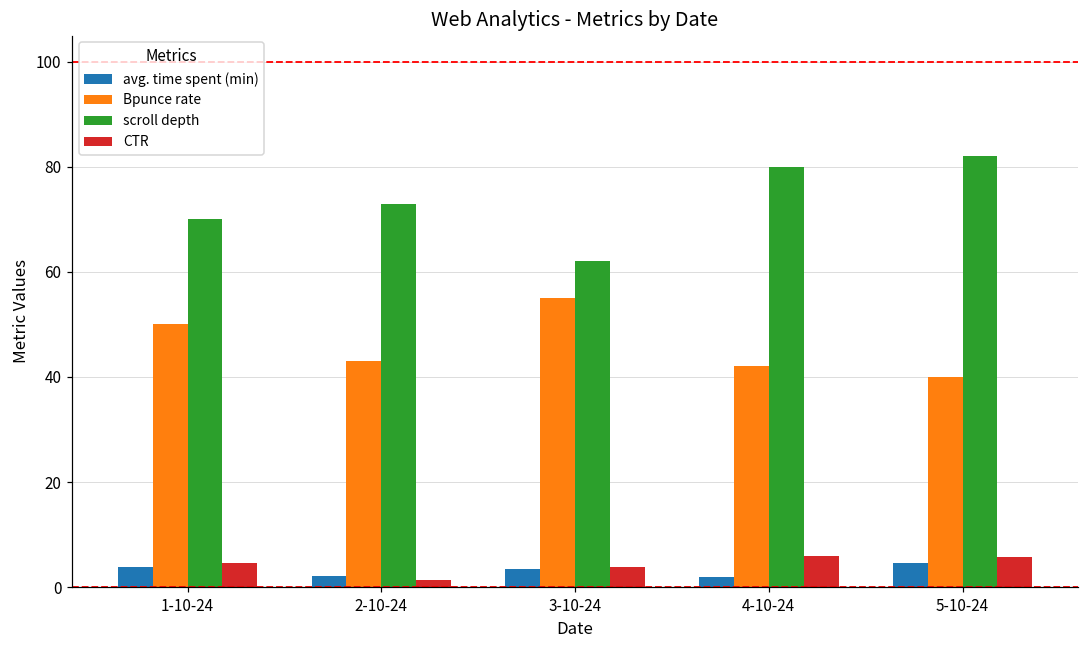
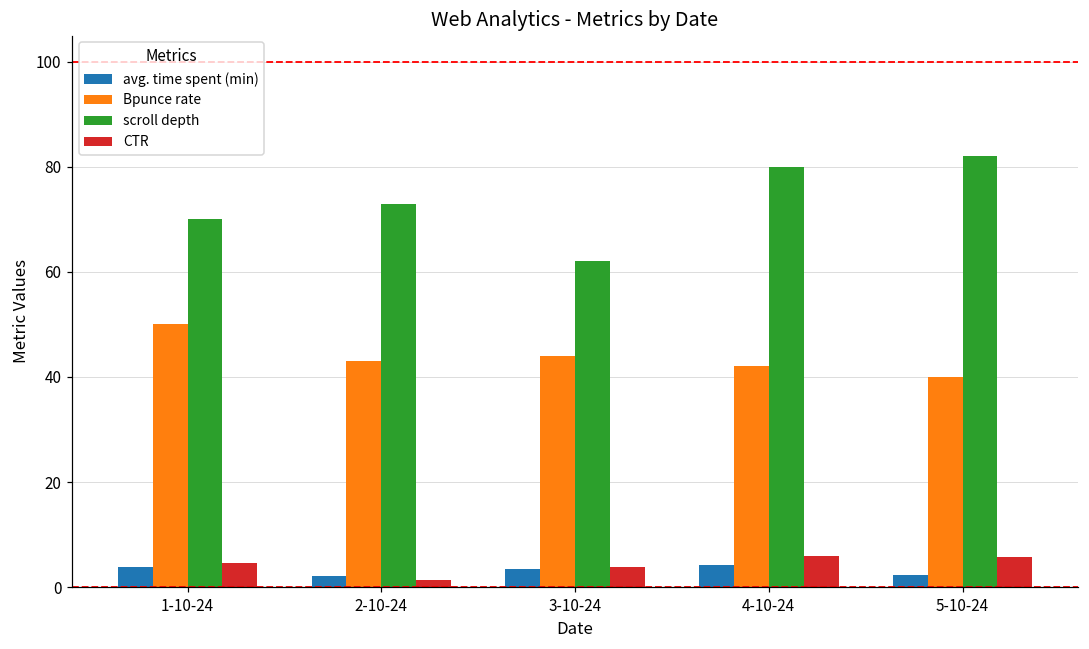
Bpunce rate, 3-10-24: 55 -> 44
avg. time spent (min), 4-10-24: 2 -> 4
avg. time spent (min), 5-10-24: 5 -> 2
